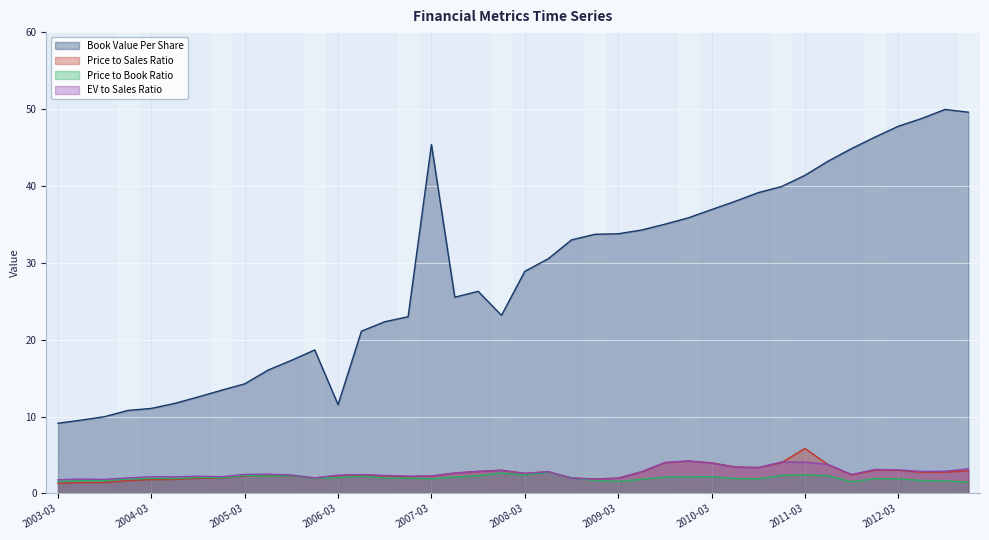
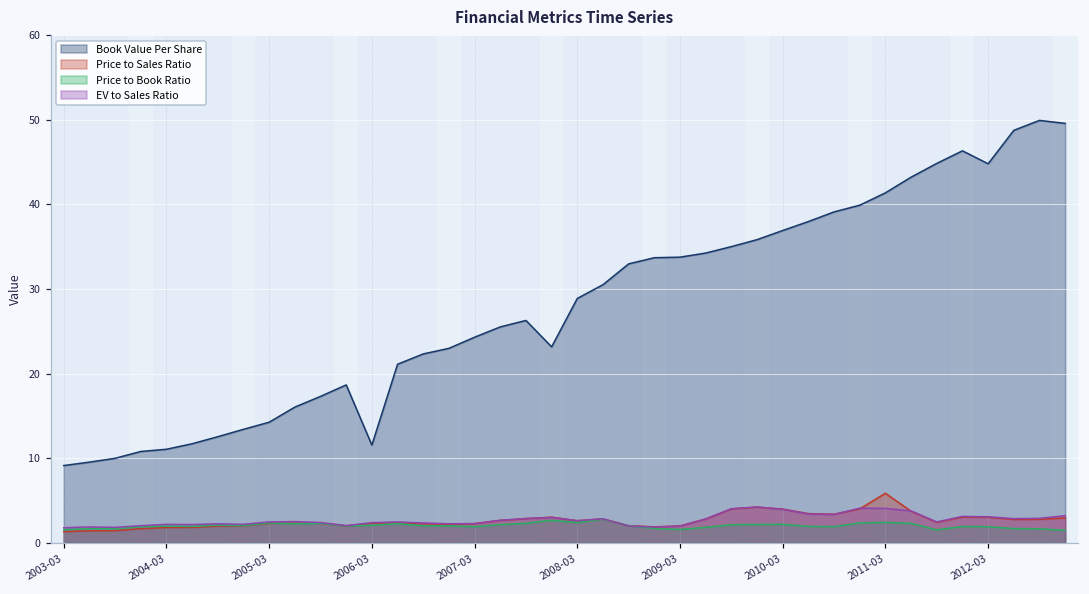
Book Value Per Share, 2007-03: 45 -> 24
Book Value Per Share, 2012-03: 48 -> 45
